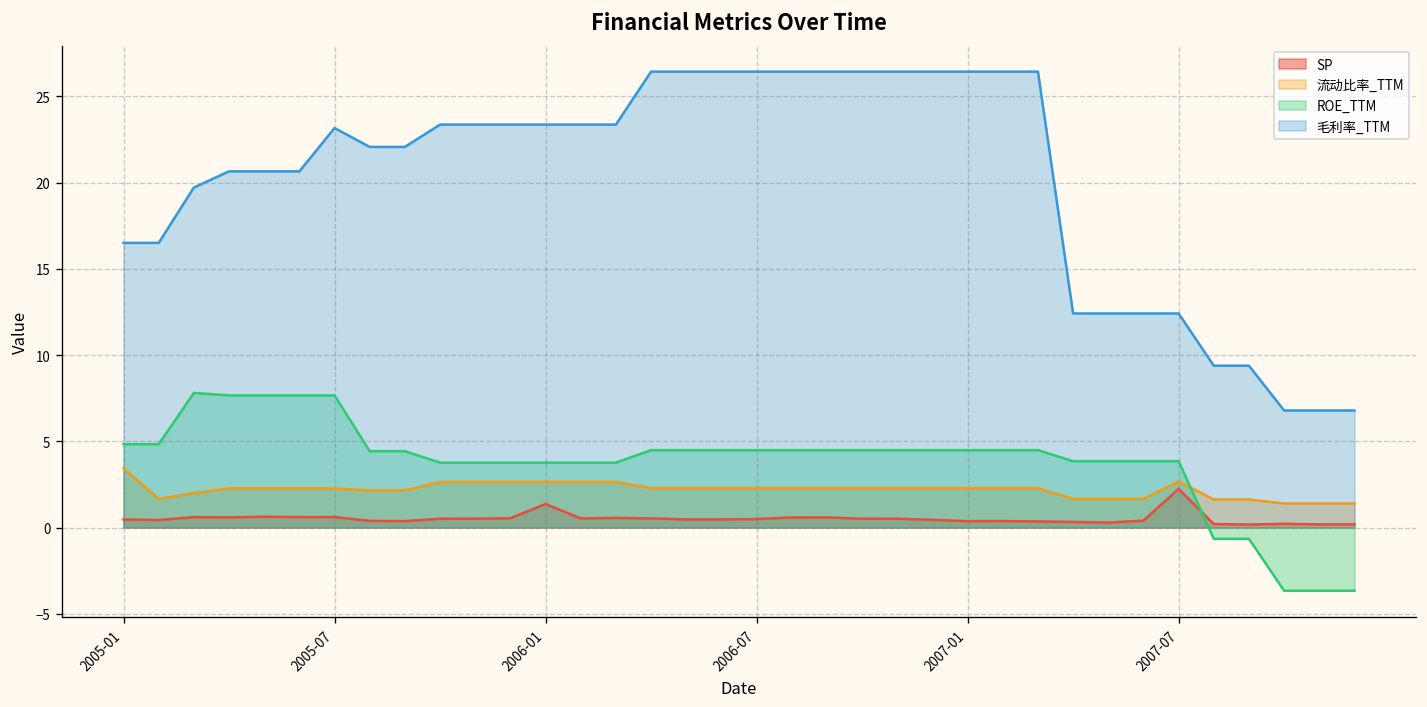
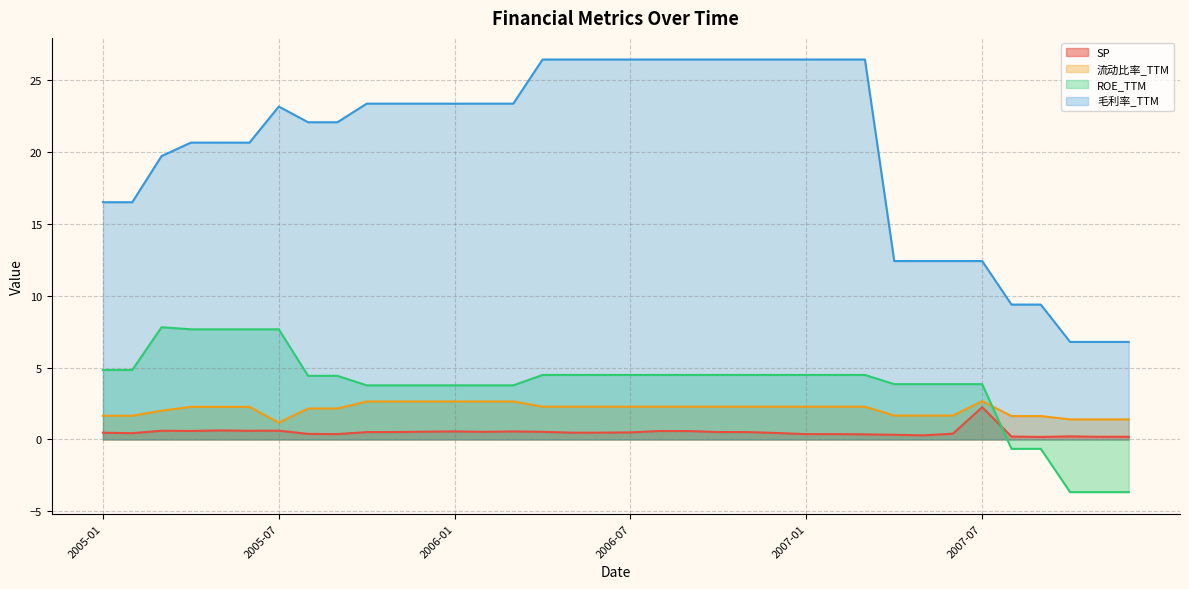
流动比率_TTM, 2005-01: 3.4 -> 1.6
流动比率_TTM, 2005-07: 2.3 -> 1.2
SP, 2006-01: 1.4 -> 0.6
